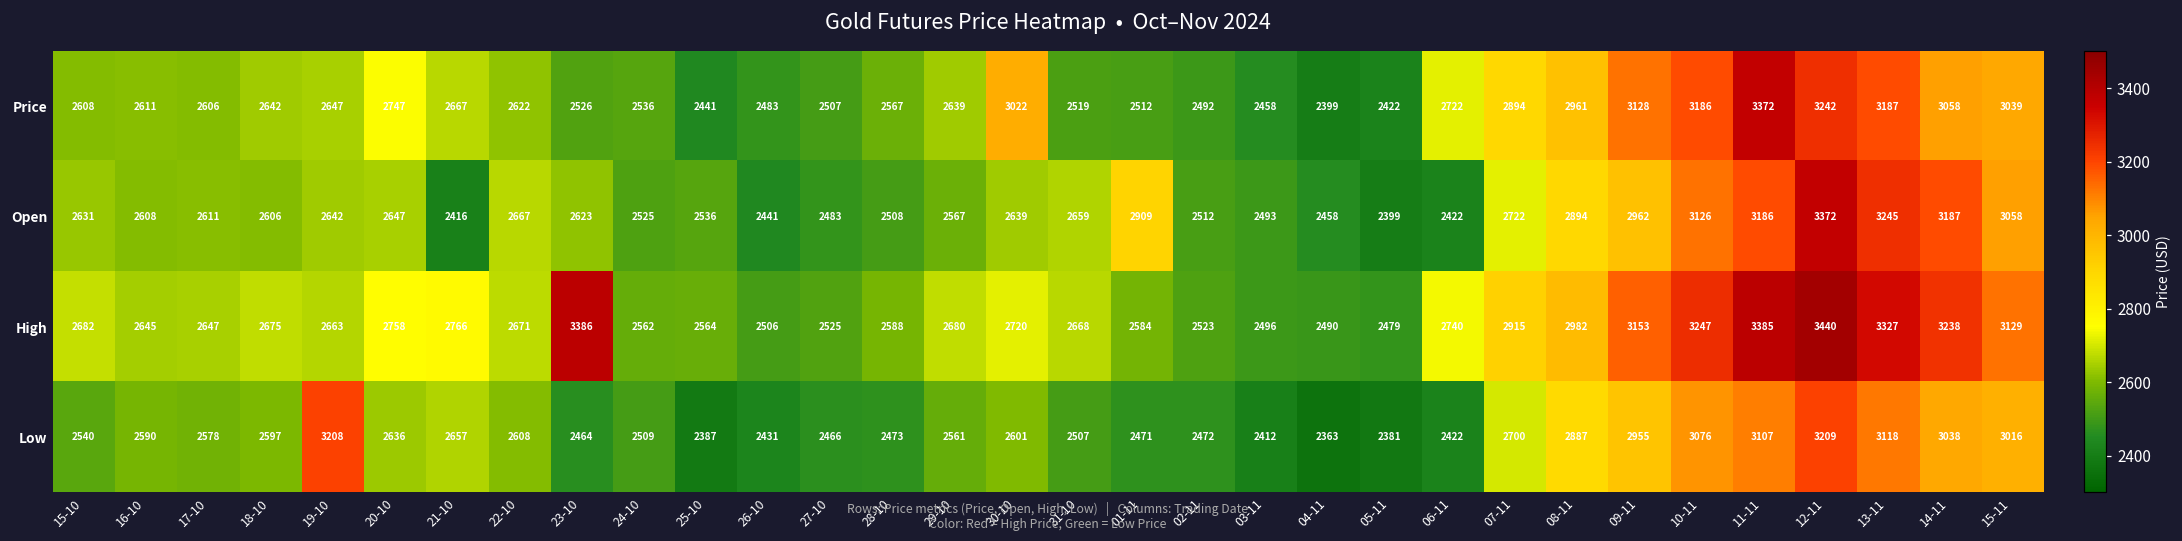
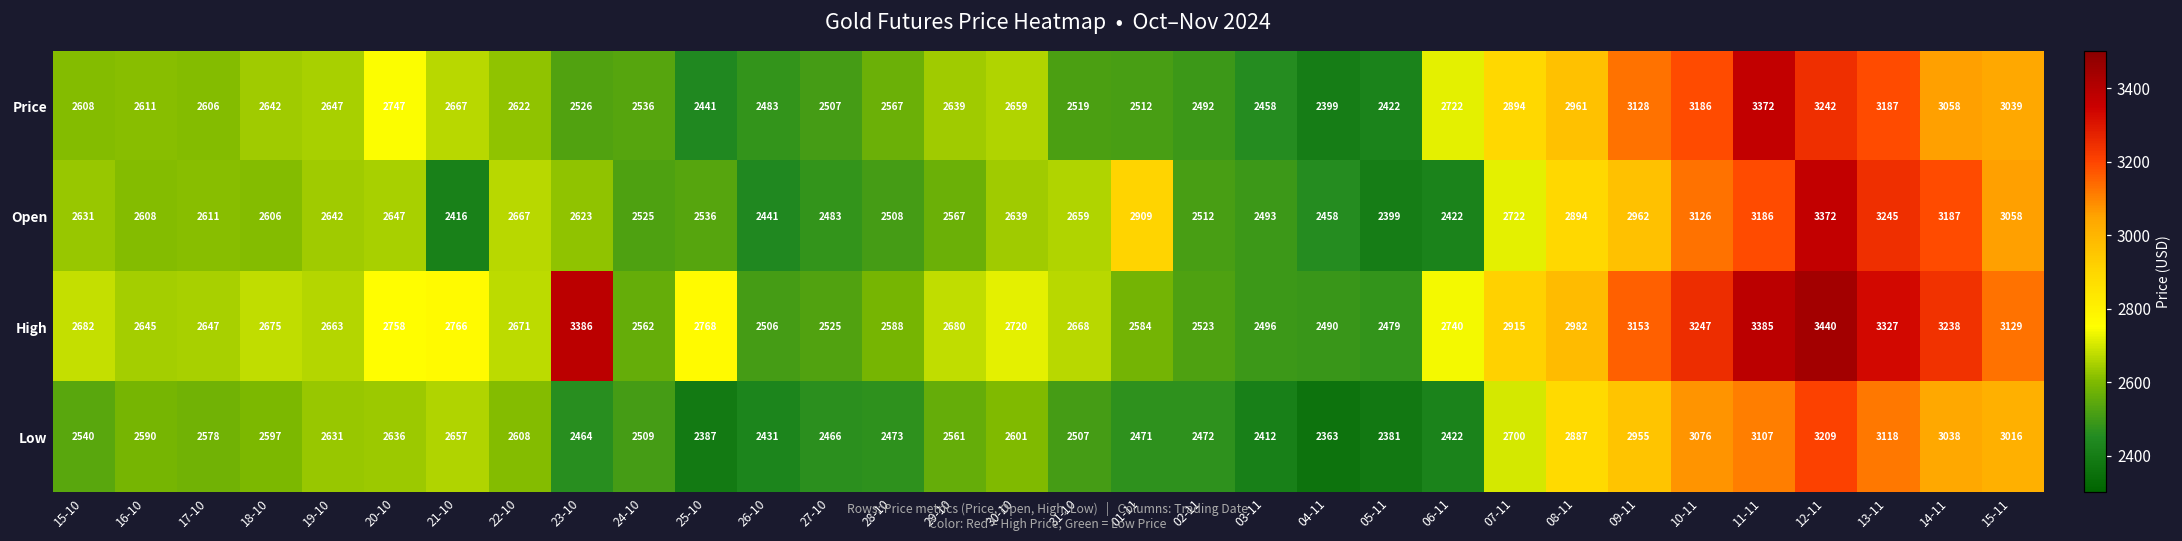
Price, 30-10: 3022 -> 2659
High, 25-10: 2564 -> 2768
Low, 19-10: 3208 -> 2631
